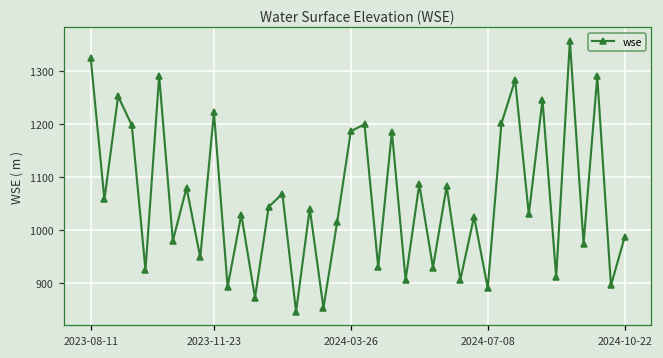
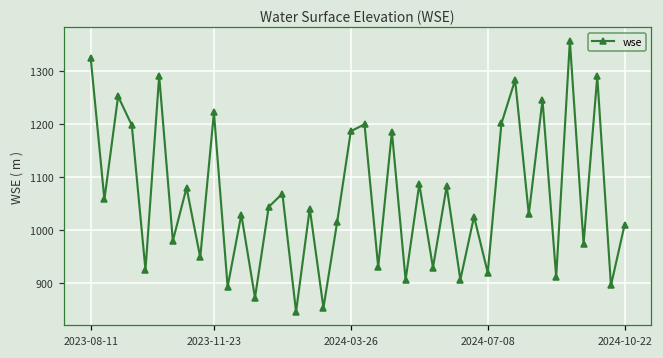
2024-07-08: 890 -> 920
2024-10-22: 990 -> 1010
